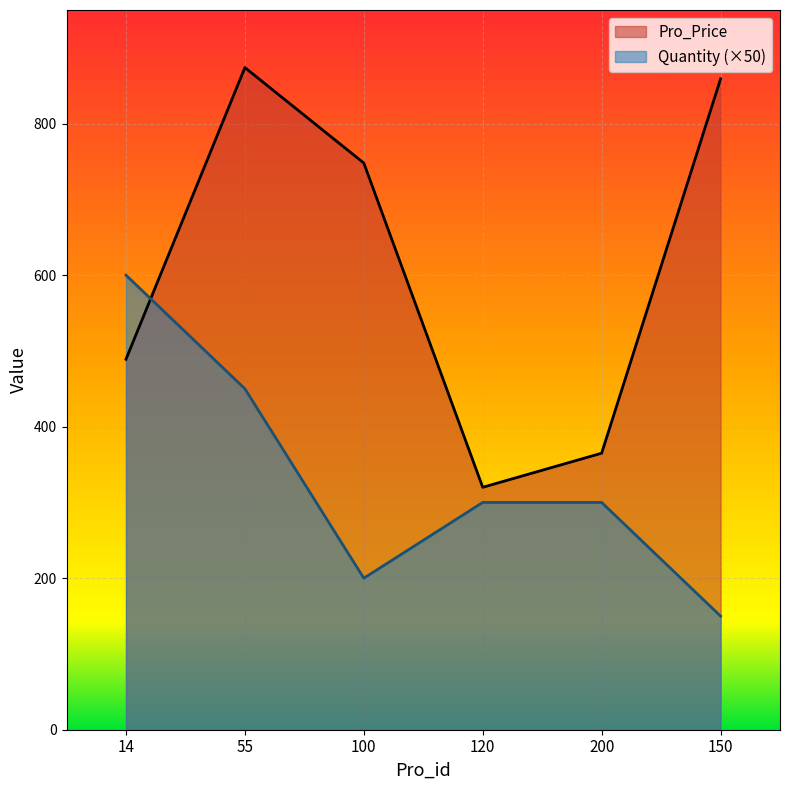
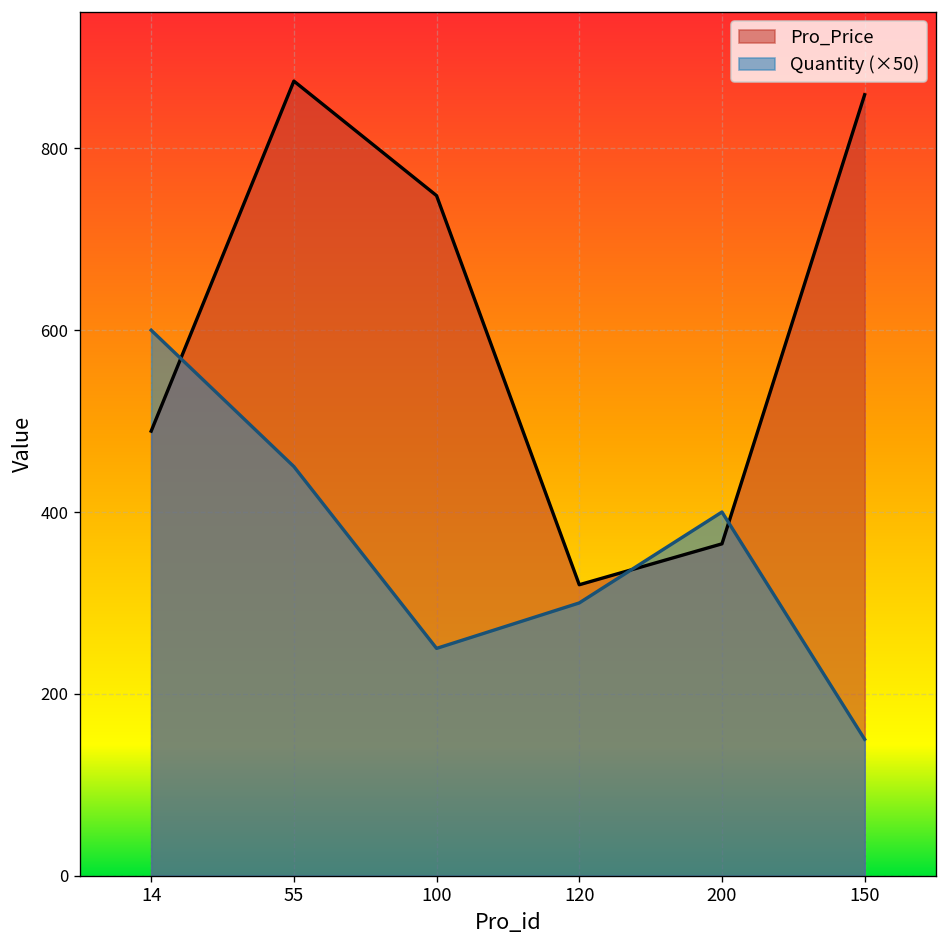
Quantity (×50), 100: 200 -> 250
Quantity (×50), 200: 300 -> 400
